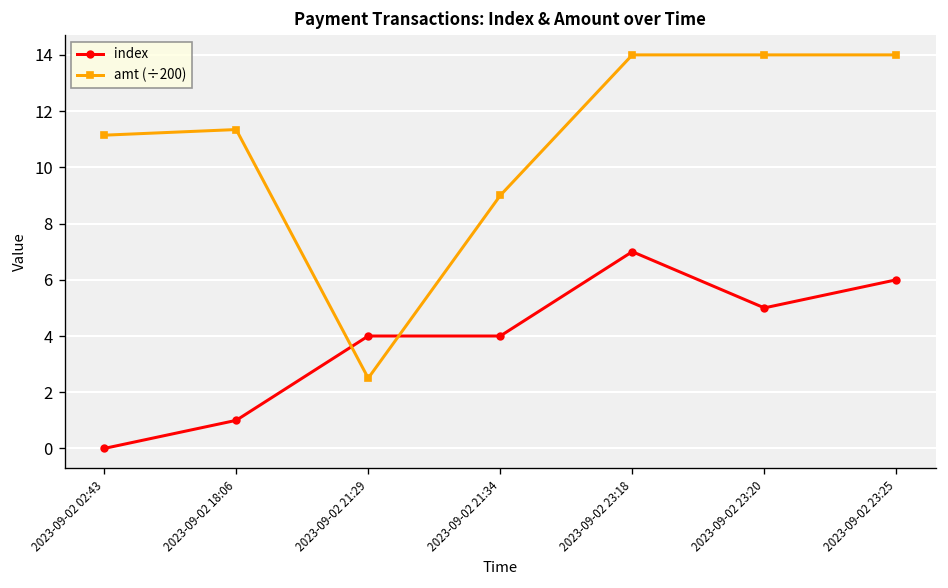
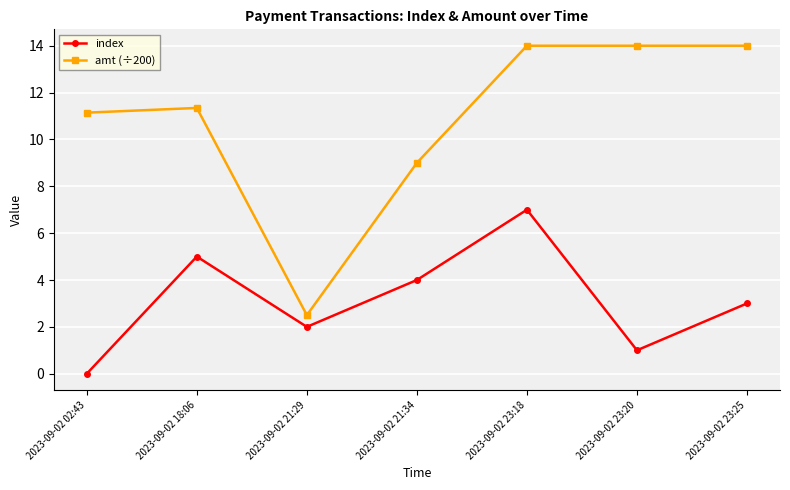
index, 2023-09-02 18:06: 1 -> 5
index, 2023-09-02 21:29: 4 -> 2
index, 2023-09-02 23:20: 5 -> 1
index, 2023-09-02 23:25: 6 -> 3
